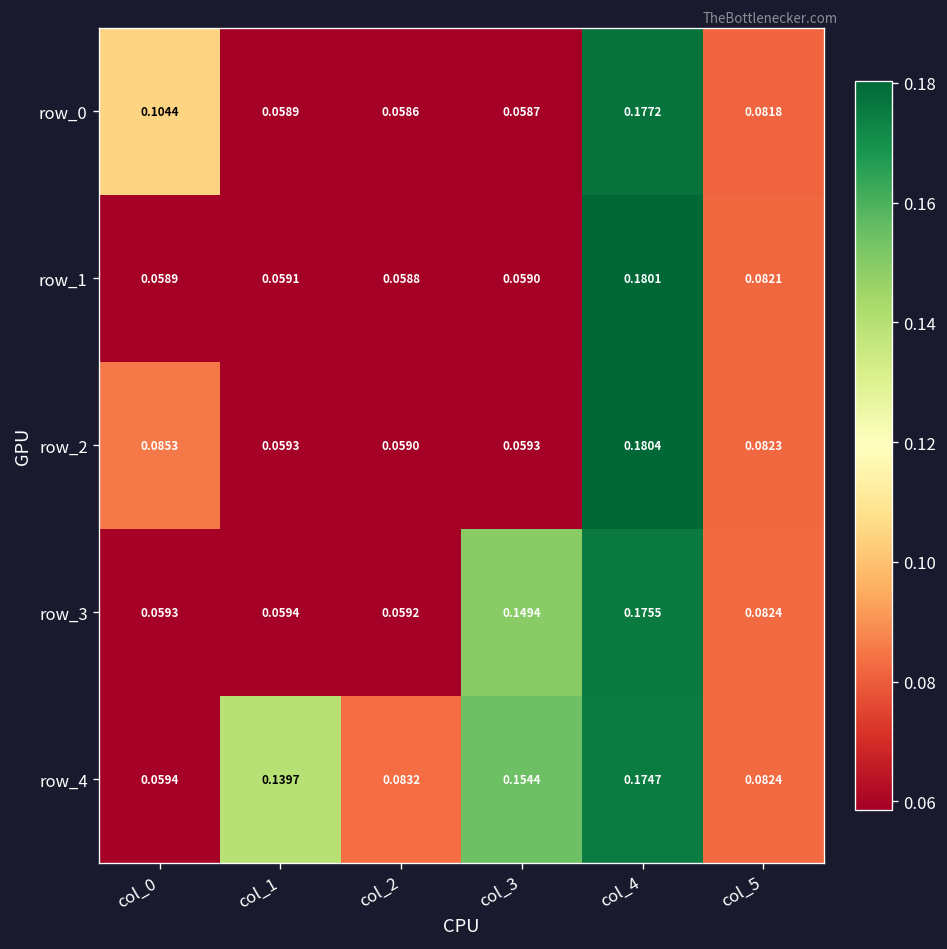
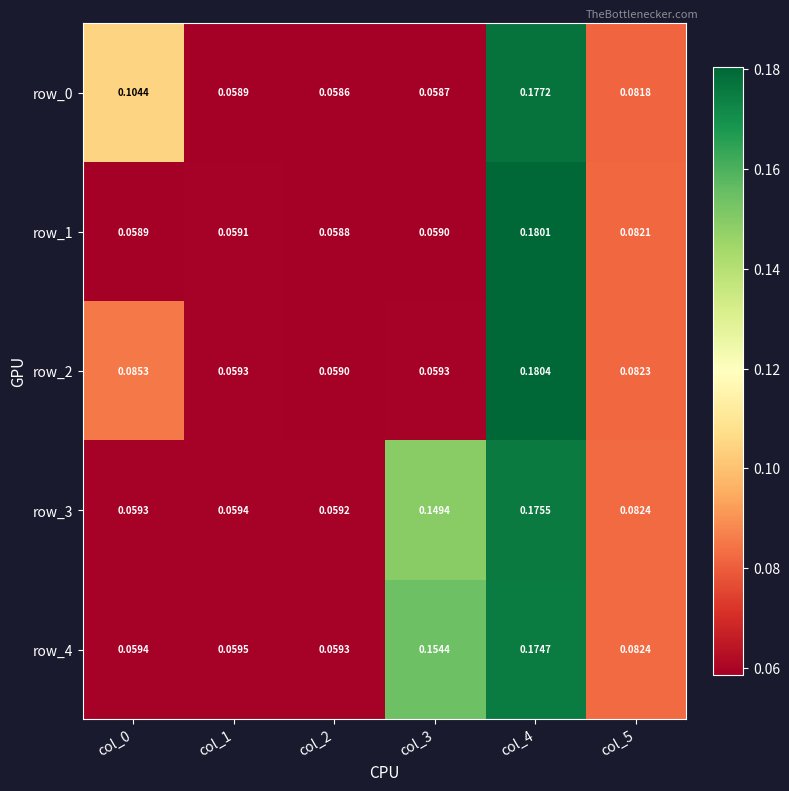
row_4, col_1: 0.1397 -> 0.0595
row_4, col_2: 0.0832 -> 0.0593
